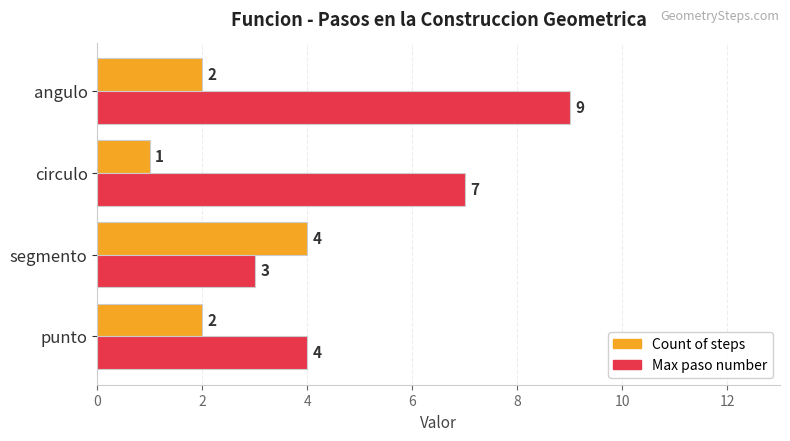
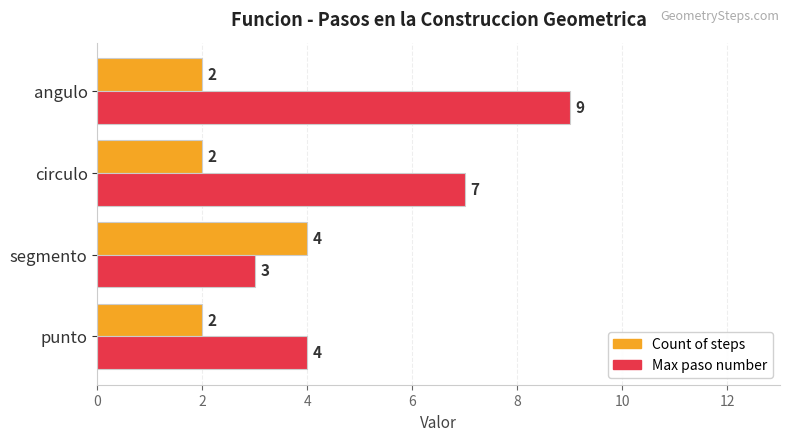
Count of steps, circulo: 1 -> 2
